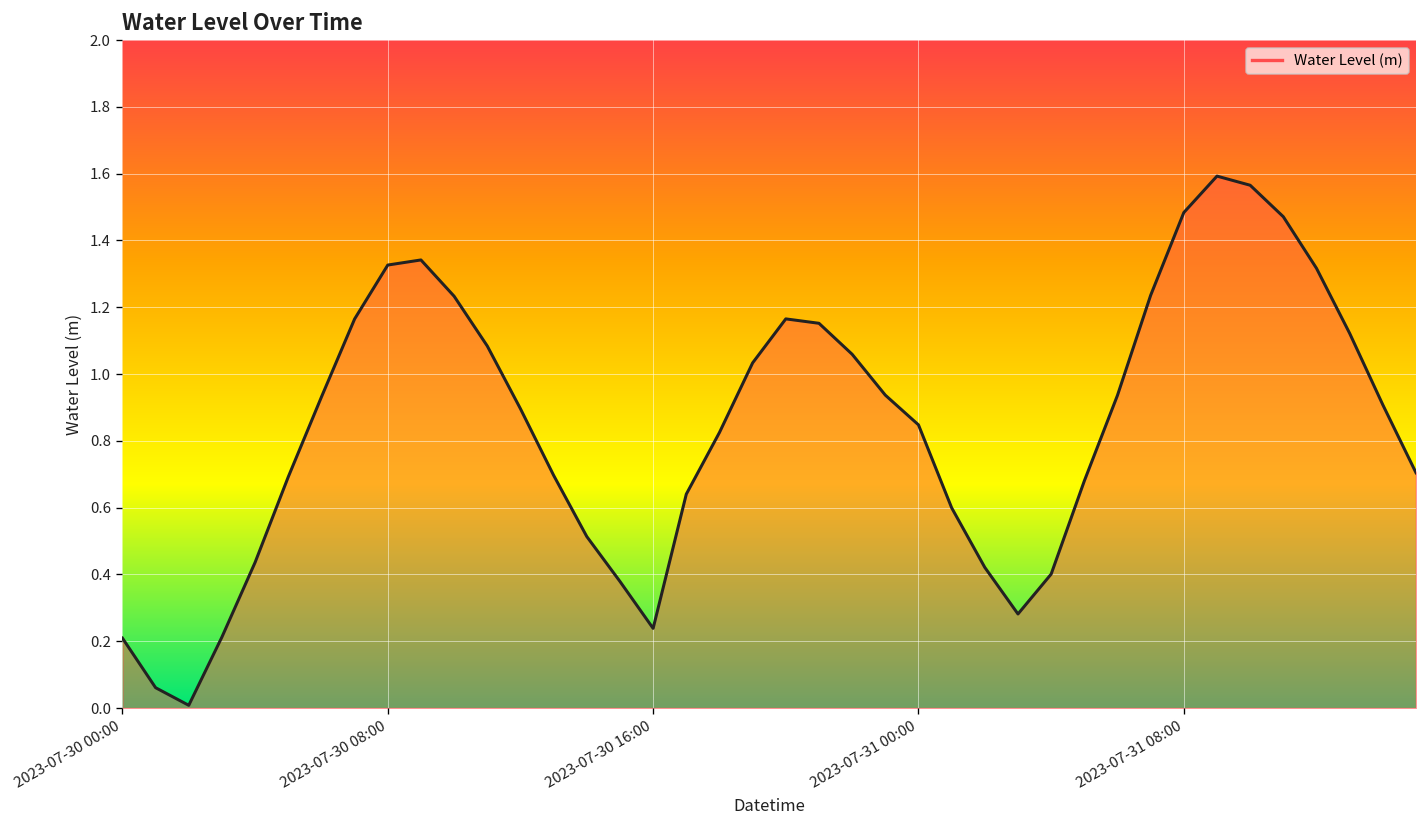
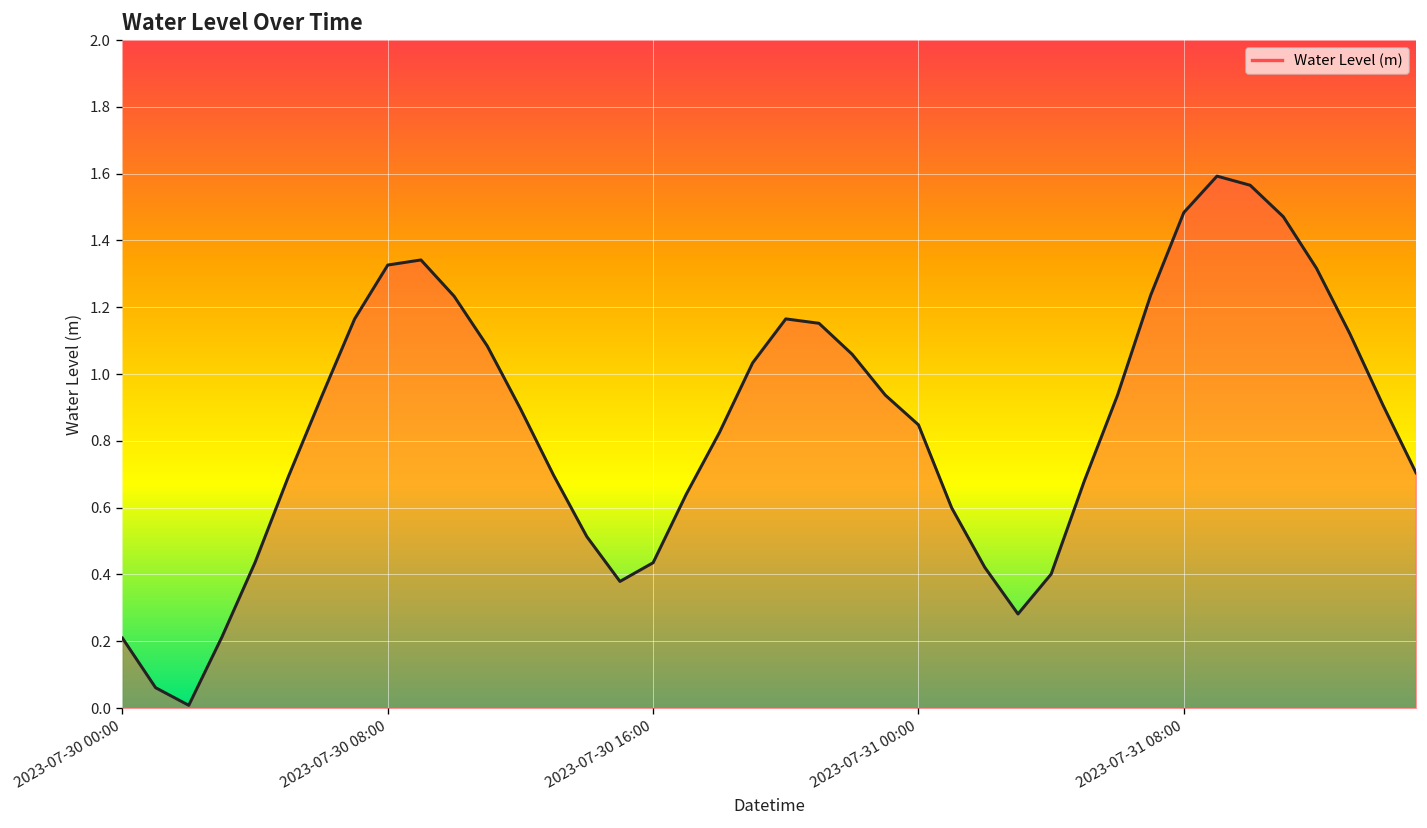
2023-07-30 16:00: 0.24 -> 0.44
